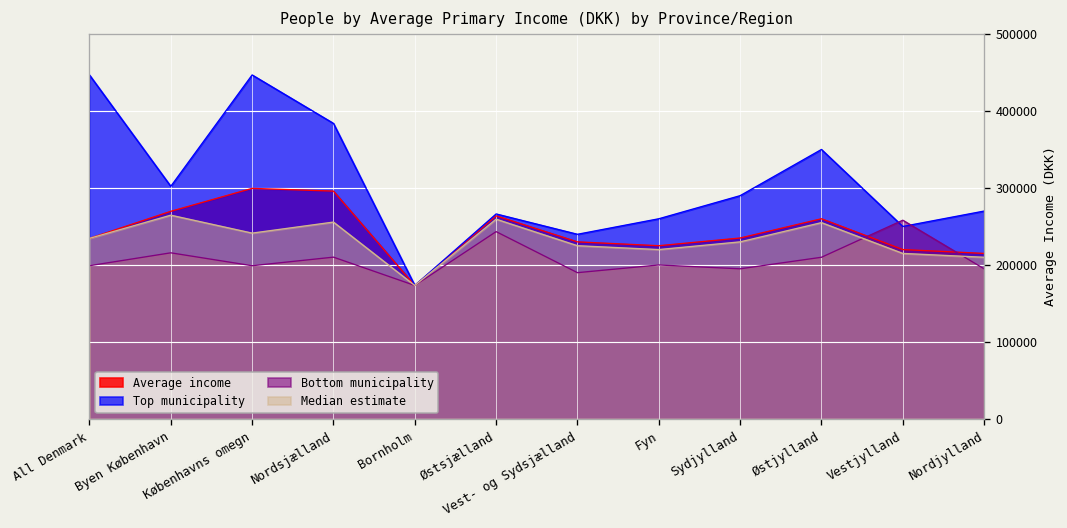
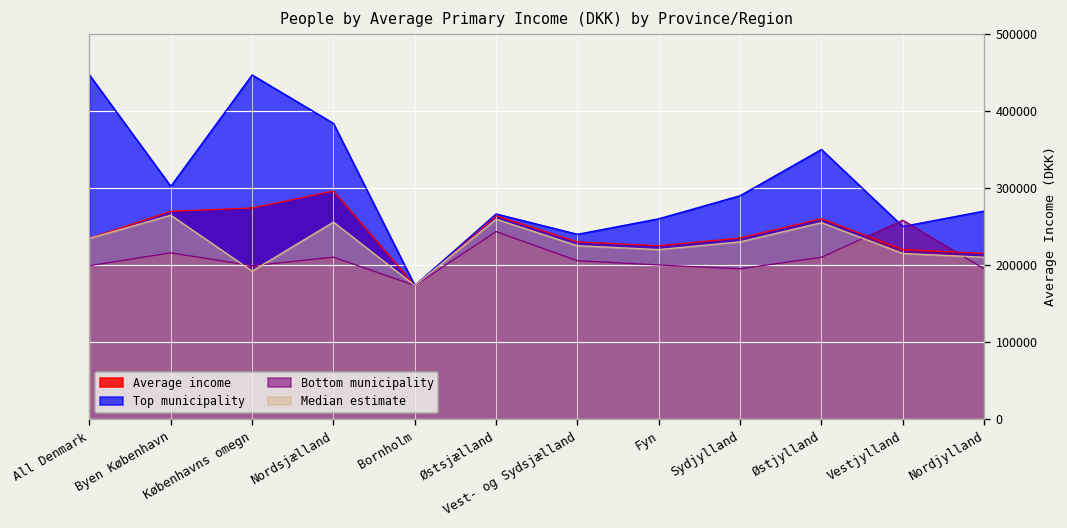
Average income, Københavns omegn: 300000 -> 270000
Median estimate, Københavns omegn: 240000 -> 190000
Bottom municipality, Vest- og Sydsjælland: 190000 -> 210000
